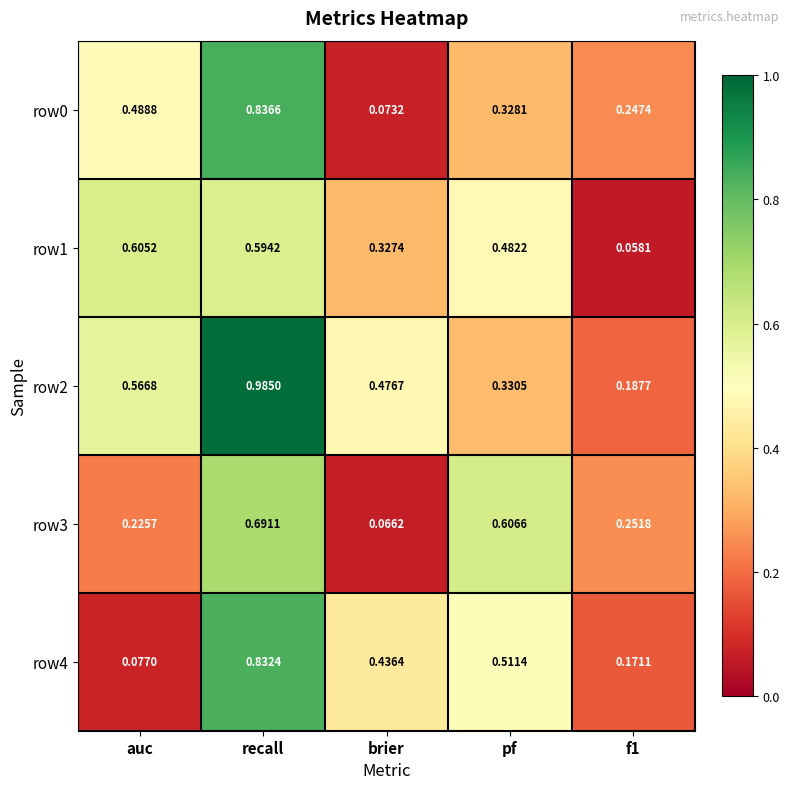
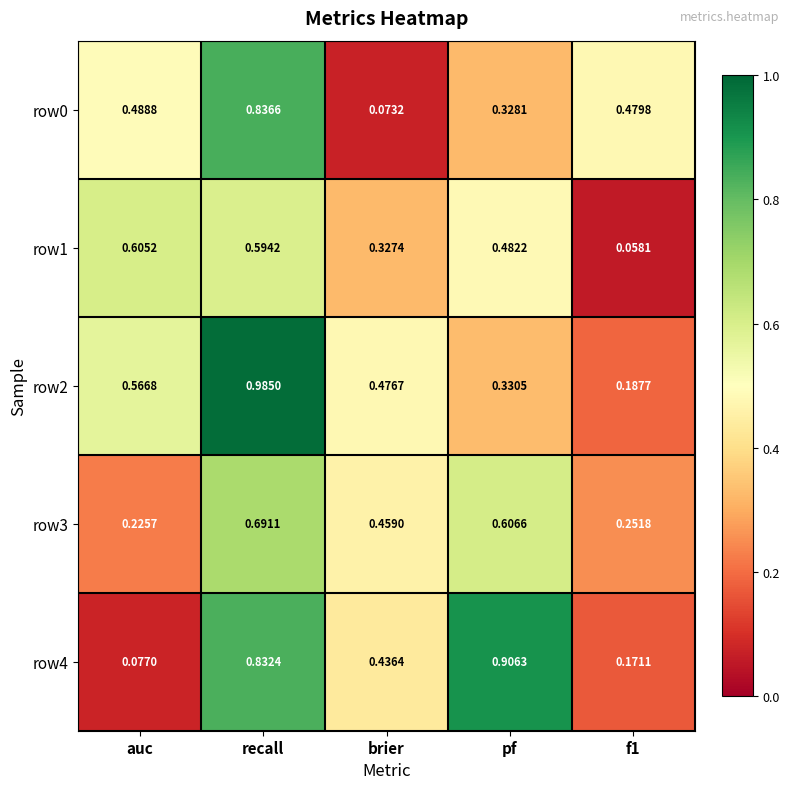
row0, f1: 0.2474 -> 0.4798
row3, brier: 0.0662 -> 0.4590
row4, pf: 0.5114 -> 0.9063
